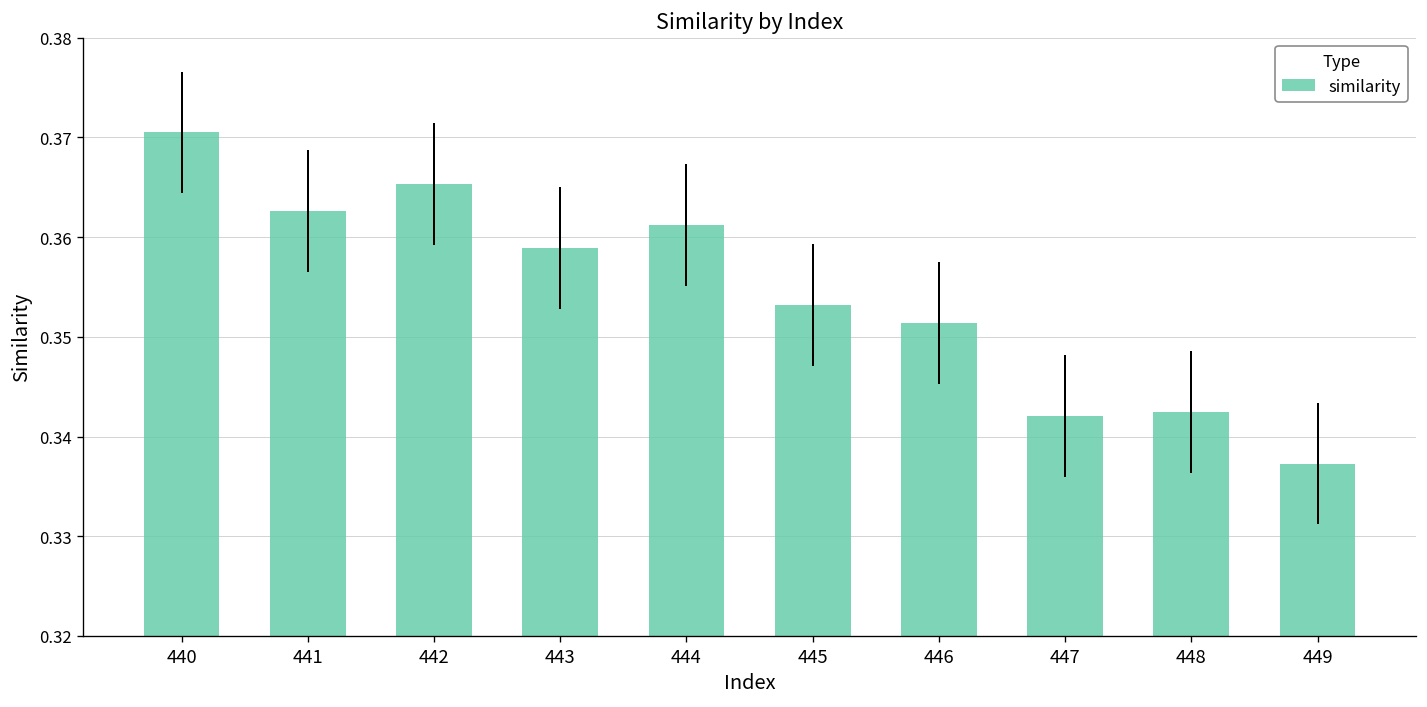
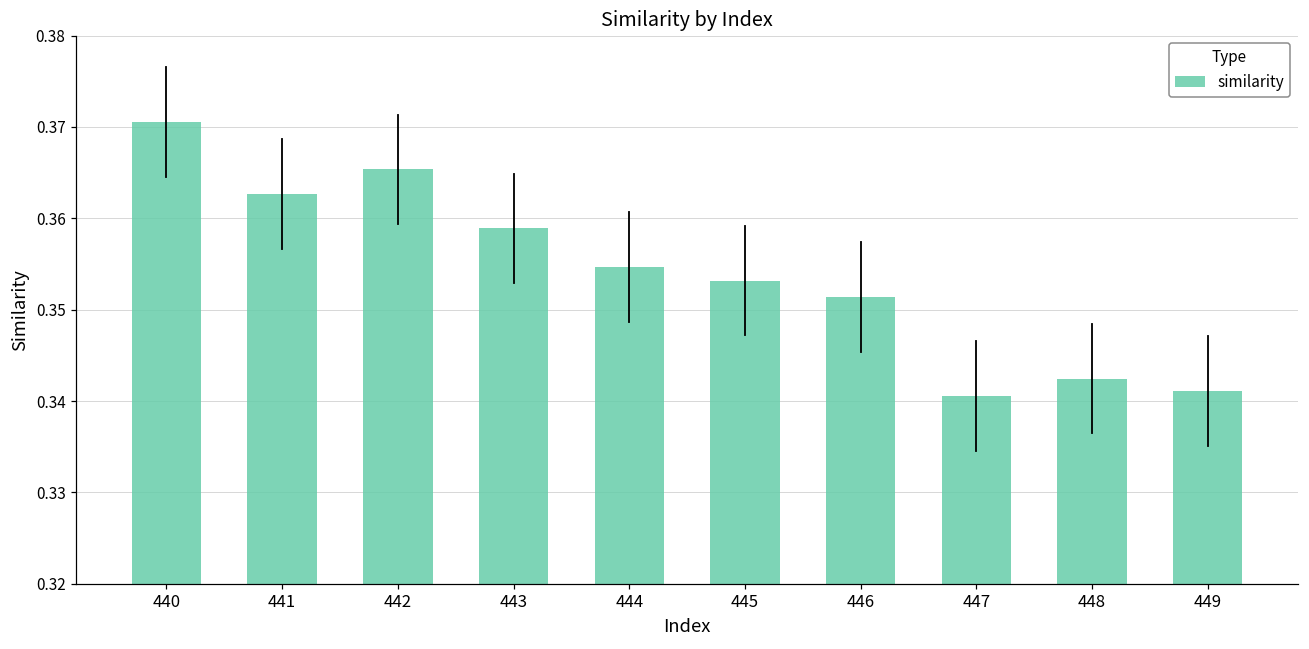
similarity, 444: 0.361 -> 0.355
similarity, 447: 0.342 -> 0.341
similarity, 449: 0.337 -> 0.341
